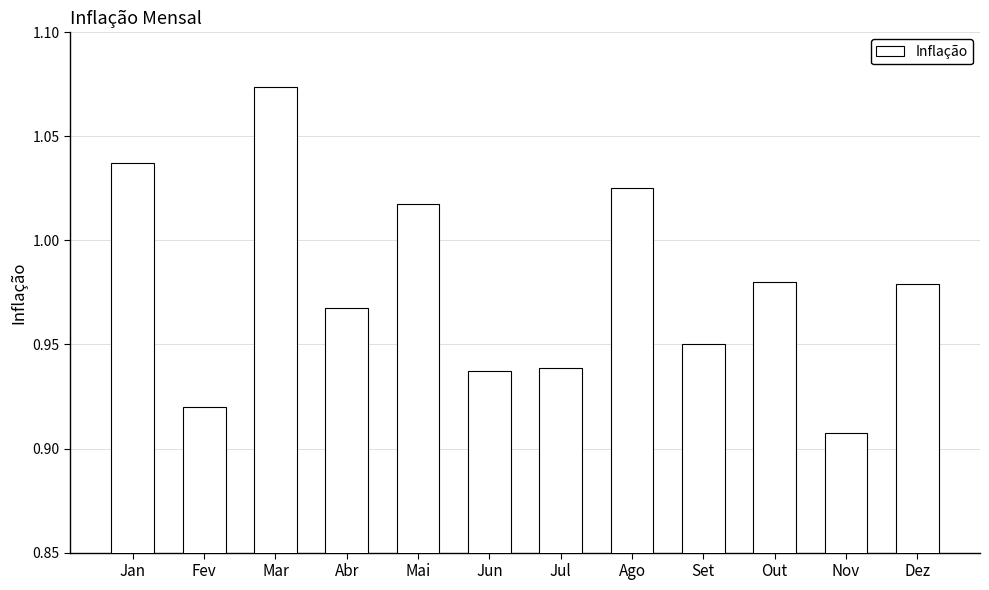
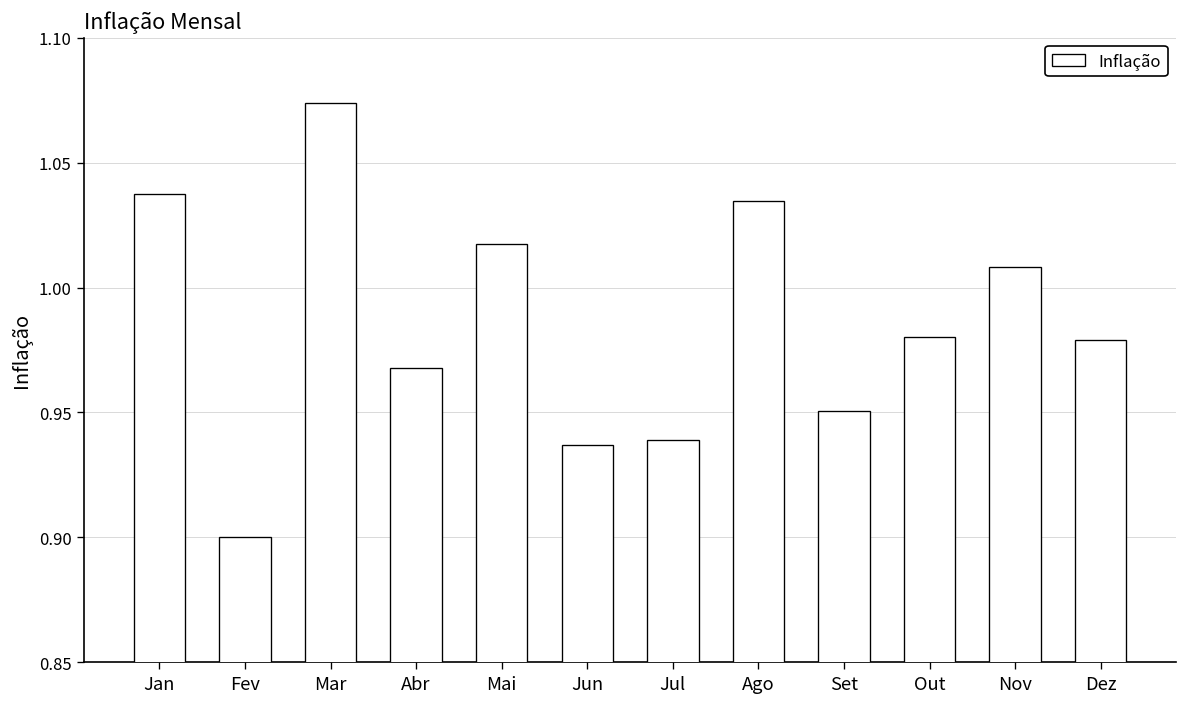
Fev: 0.92 -> 0.90
Ago: 1.025 -> 1.035
Nov: 0.907 -> 1.008
